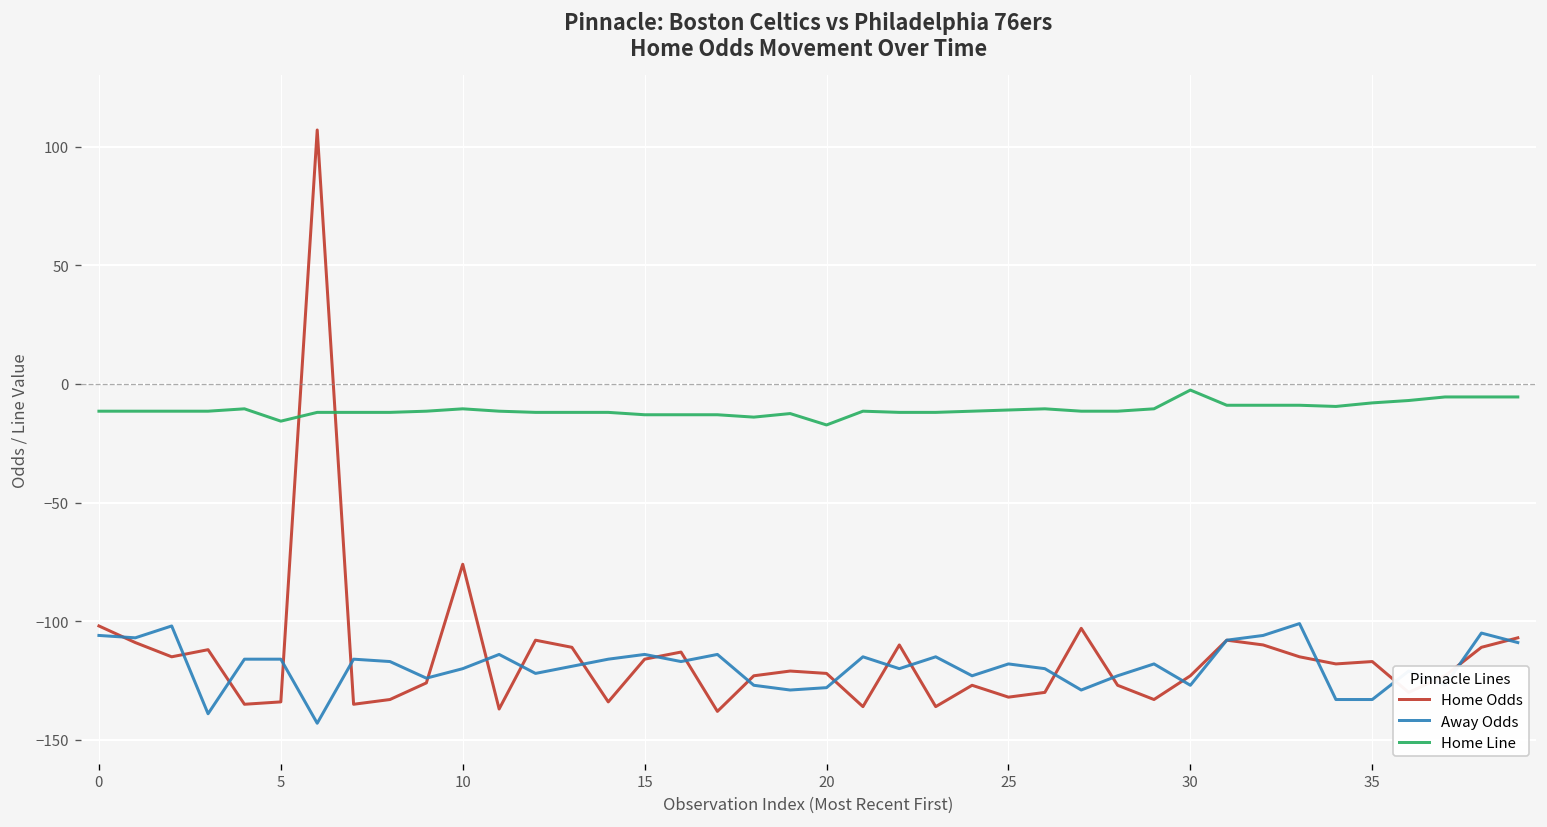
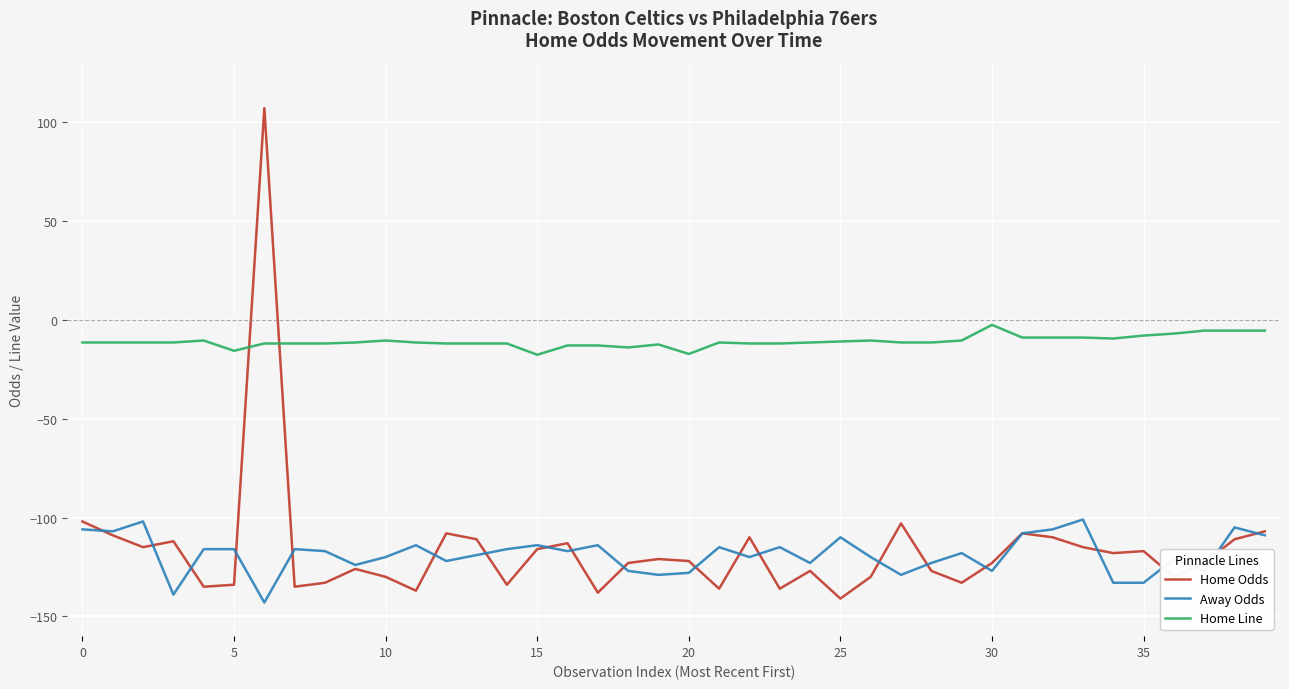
Home Odds, 10: -76 -> -130
Home Line, 15: -13 -> -18
Home Odds, 25: -132 -> -141
Away Odds, 25: -118 -> -110
